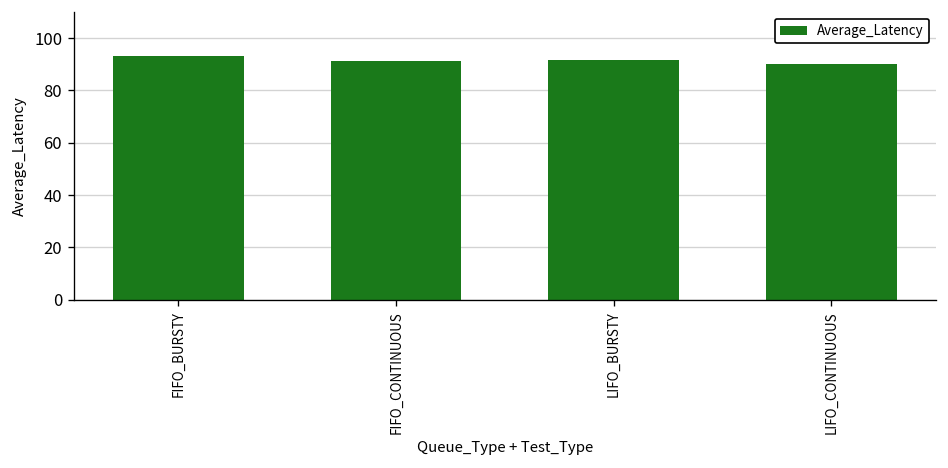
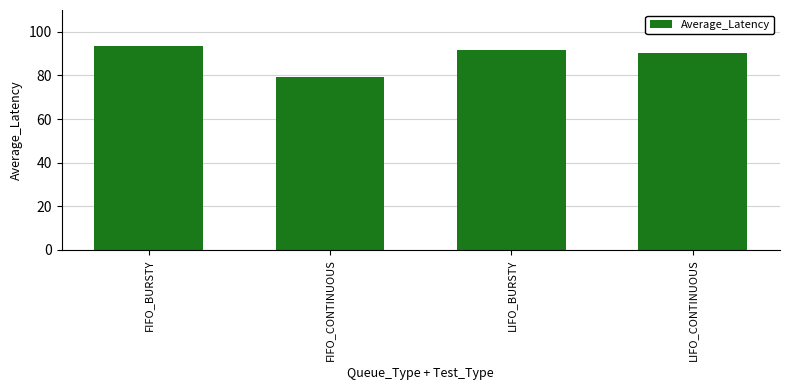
FIFO_CONTINUOUS: 91 -> 79
